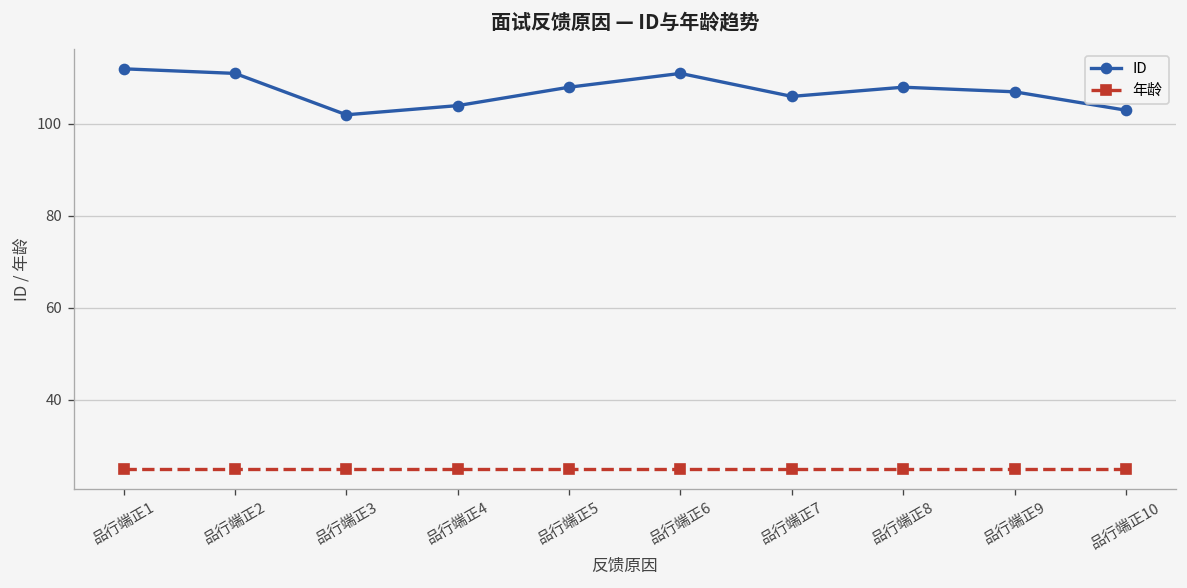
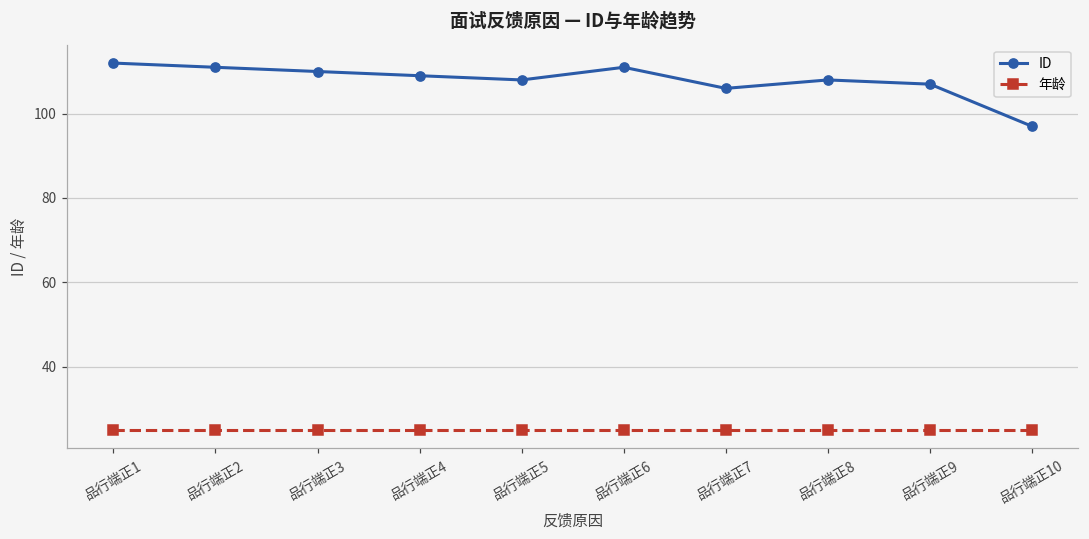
ID, 品行端正3: 102 -> 110
ID, 品行端正4: 104 -> 109
ID, 品行端正10: 103 -> 97
